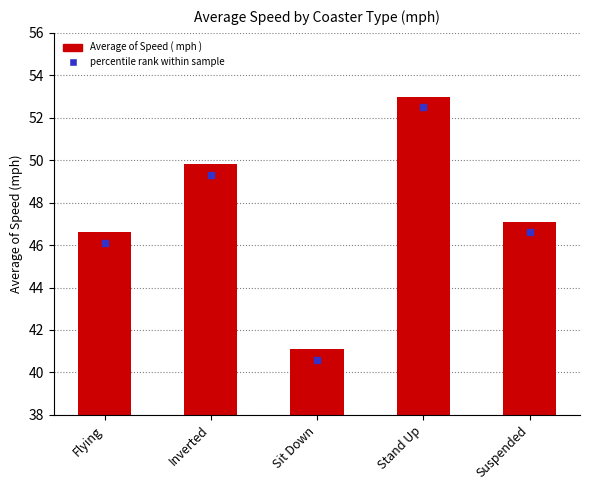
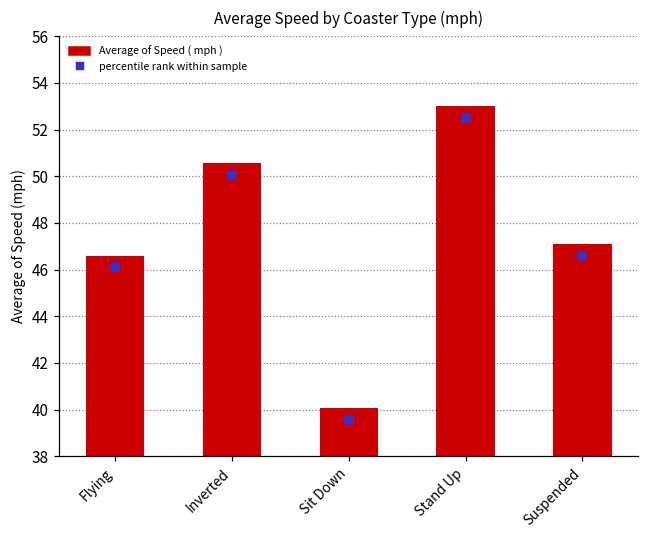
Average of Speed ( mph ), Inverted: 49.8 -> 50.6
Average of Speed ( mph ), Sit Down: 41.1 -> 40.1
